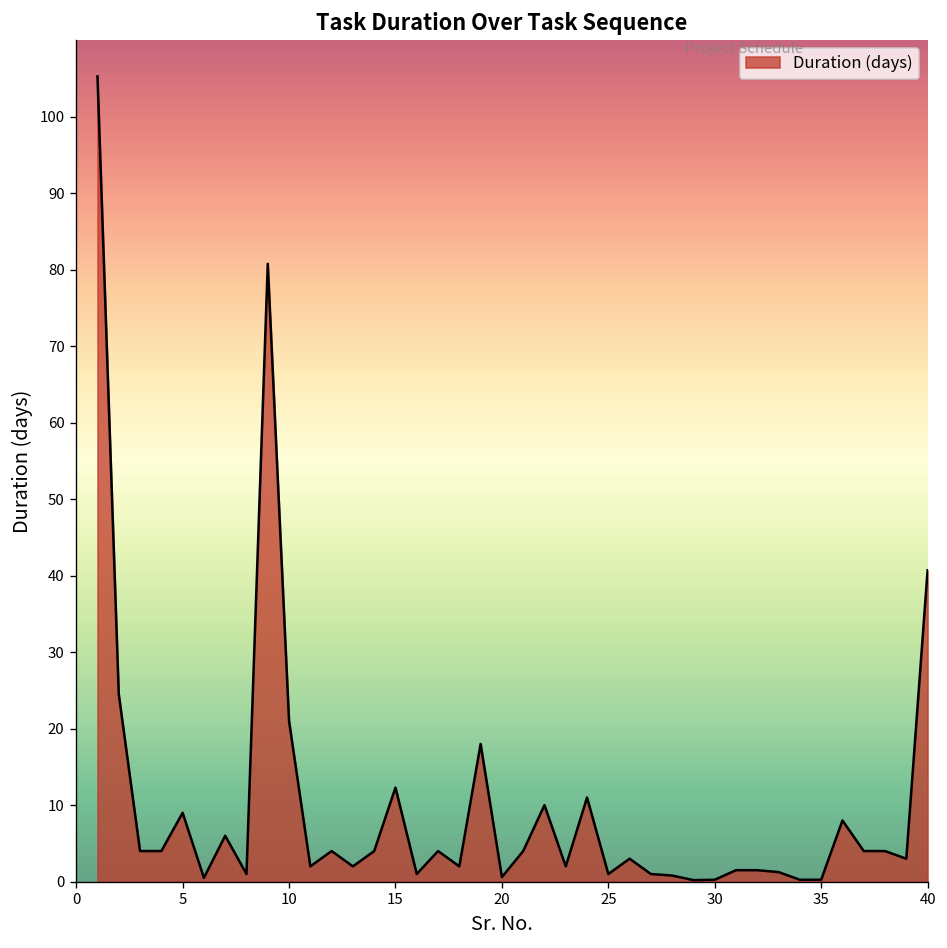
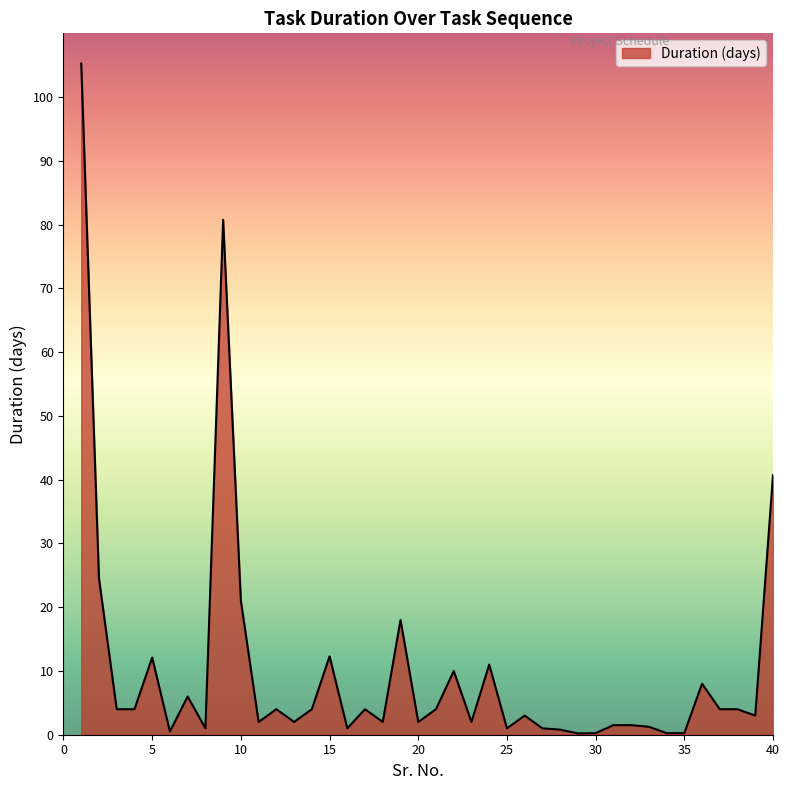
5: 9 -> 12
20: 1 -> 2
